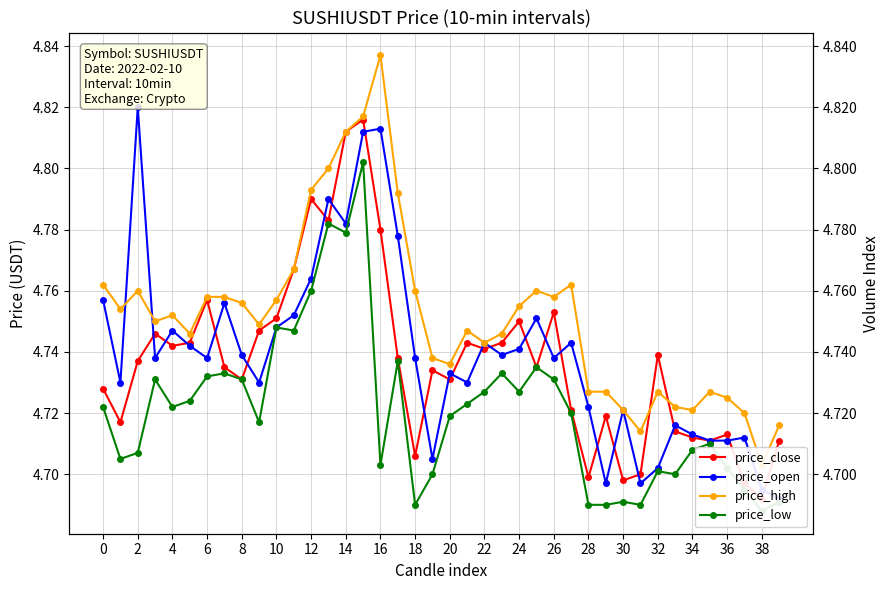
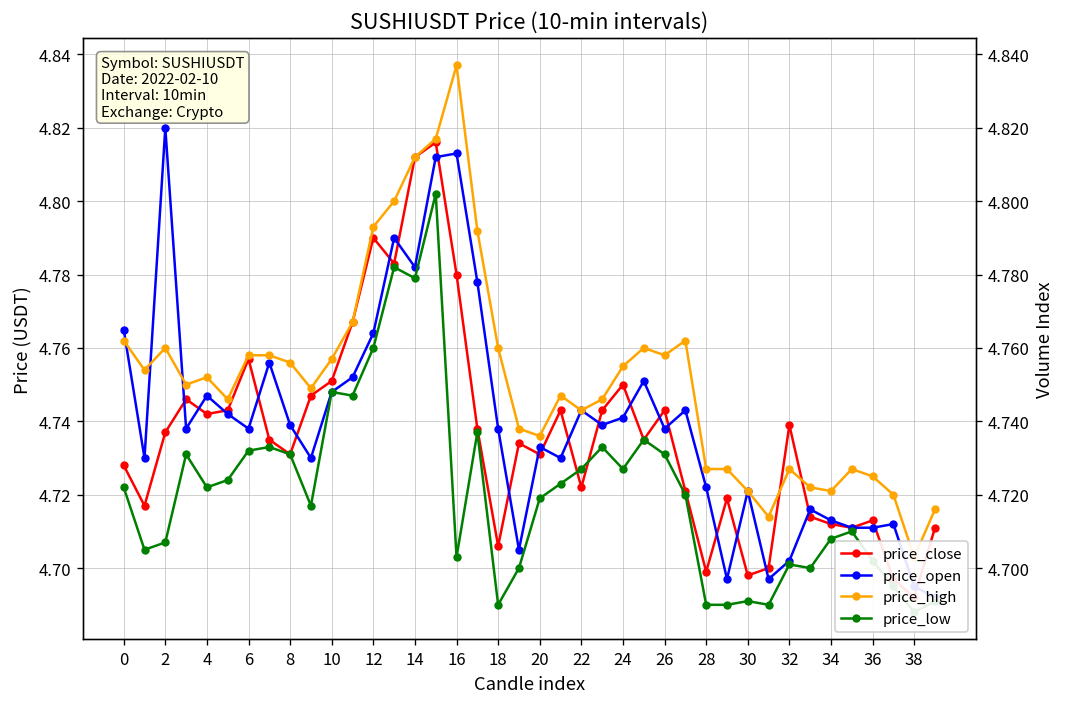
price_open, 0: 4.757 -> 4.765
price_close, 22: 4.741 -> 4.722
price_close, 26: 4.753 -> 4.743
